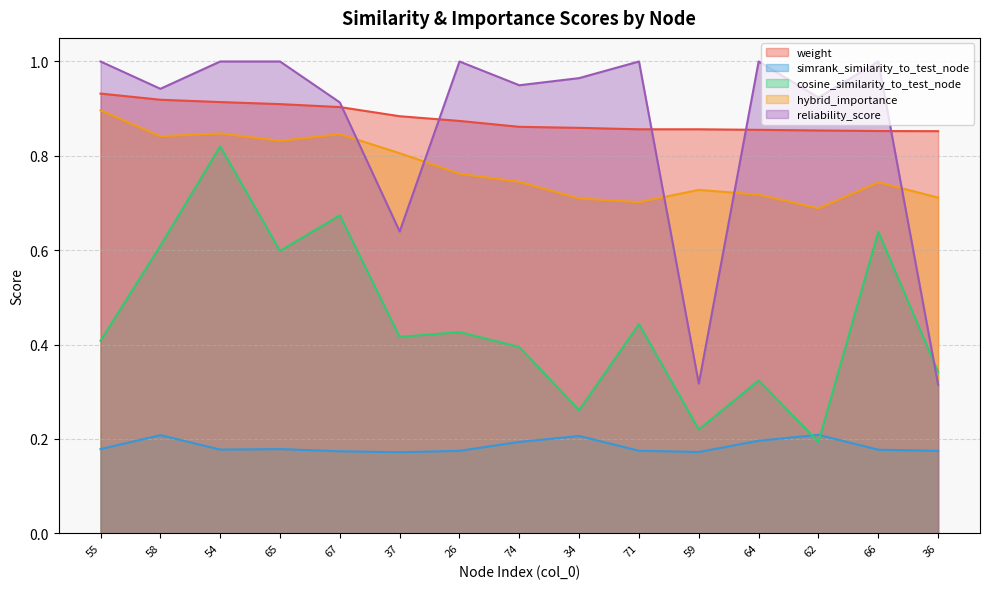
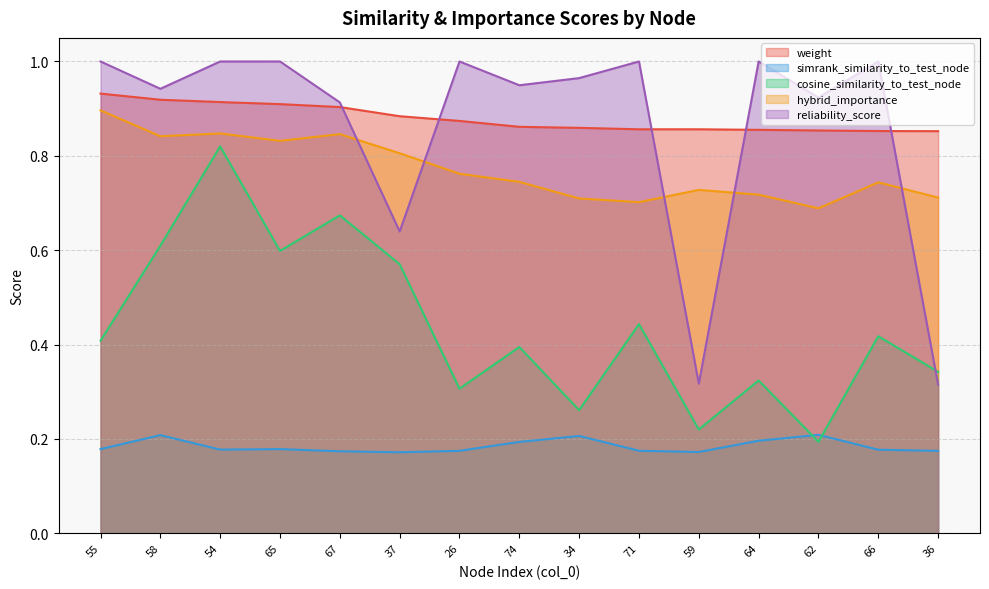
cosine_similarity_to_test_node, 37: 0.42 -> 0.57
cosine_similarity_to_test_node, 26: 0.43 -> 0.31
cosine_similarity_to_test_node, 66: 0.64 -> 0.42
